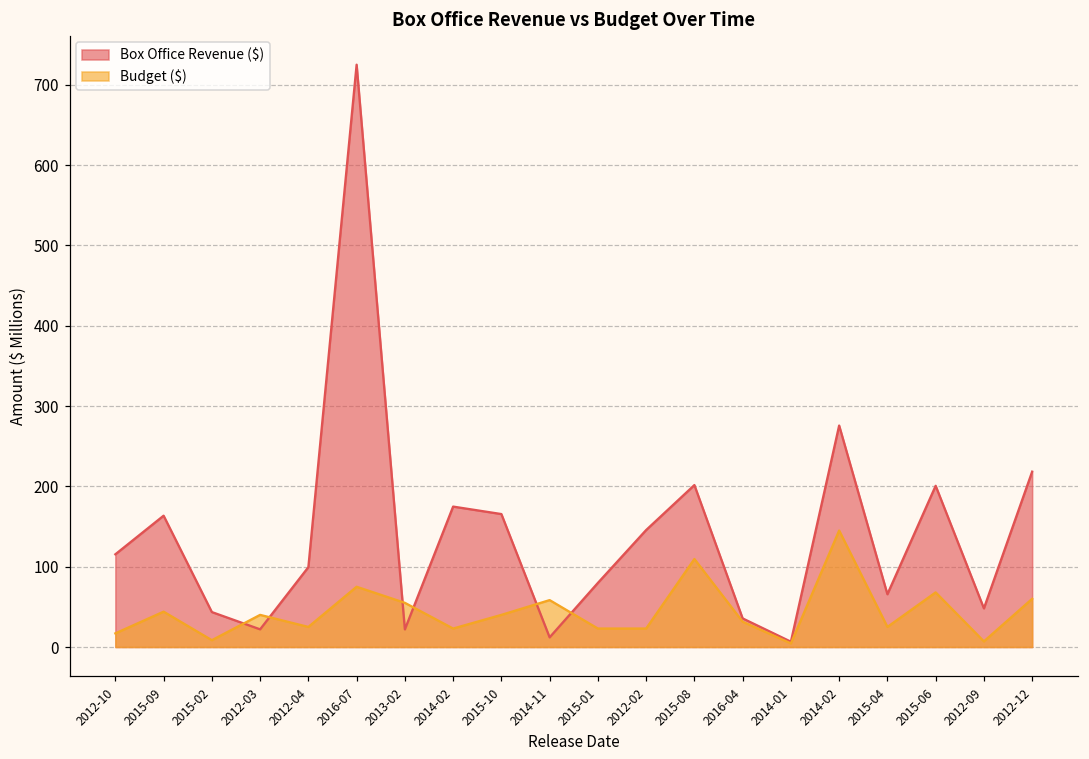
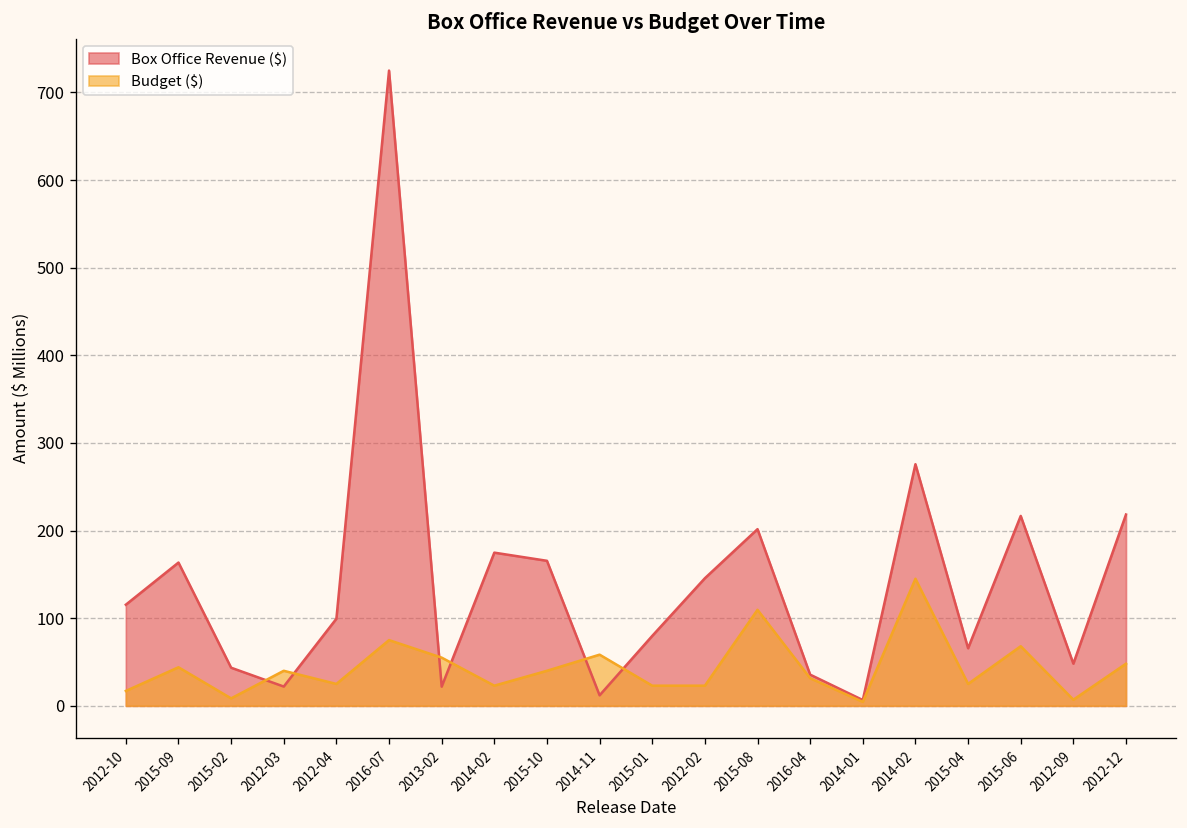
Box Office Revenue ($), 2015-06: 200 -> 220
Budget ($), 2012-12: 60 -> 50
